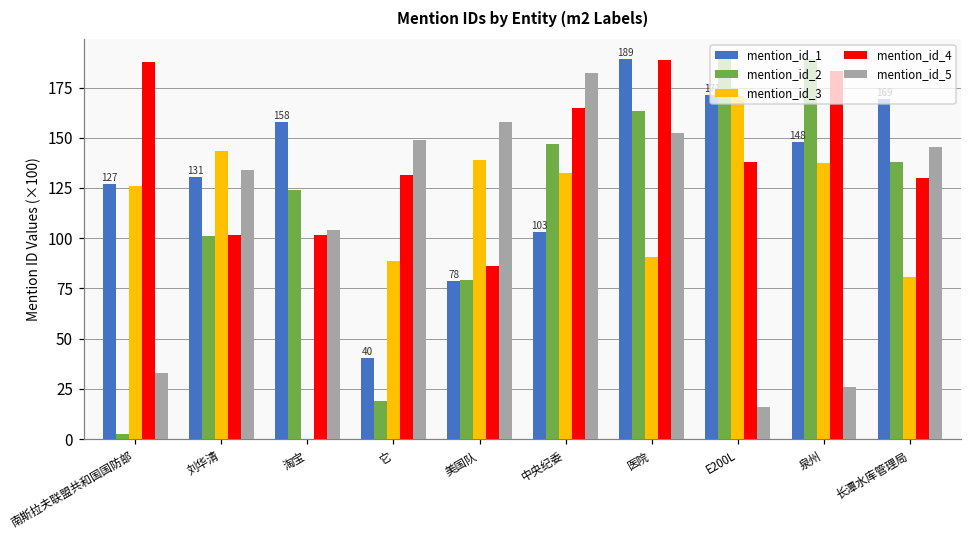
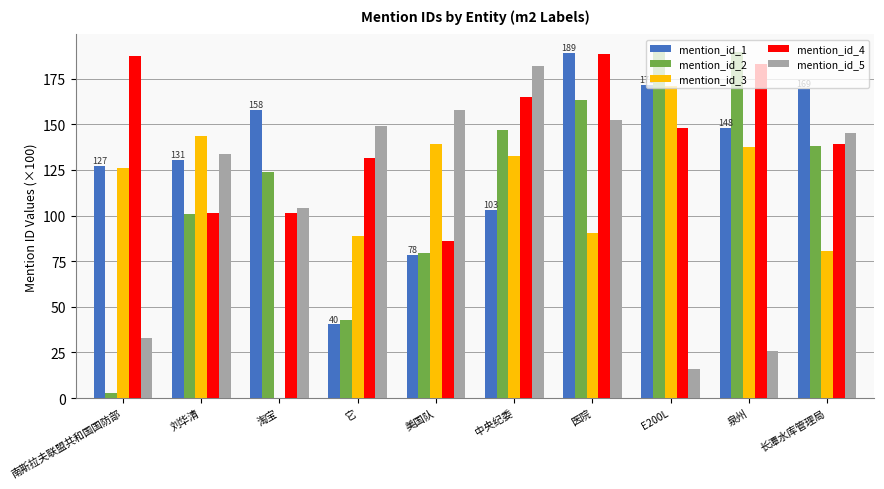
mention_id_2, 它: 19 -> 43
mention_id_4, E200L: 138 -> 148
mention_id_4, 长潭水库管理局: 130 -> 139
